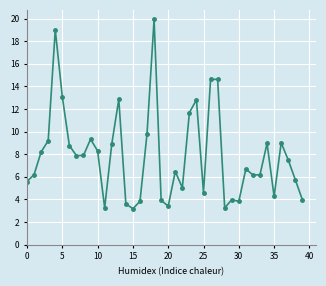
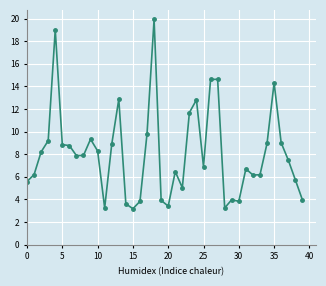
5: 13.1 -> 8.9
25: 4.6 -> 6.9
35: 4.3 -> 14.3
